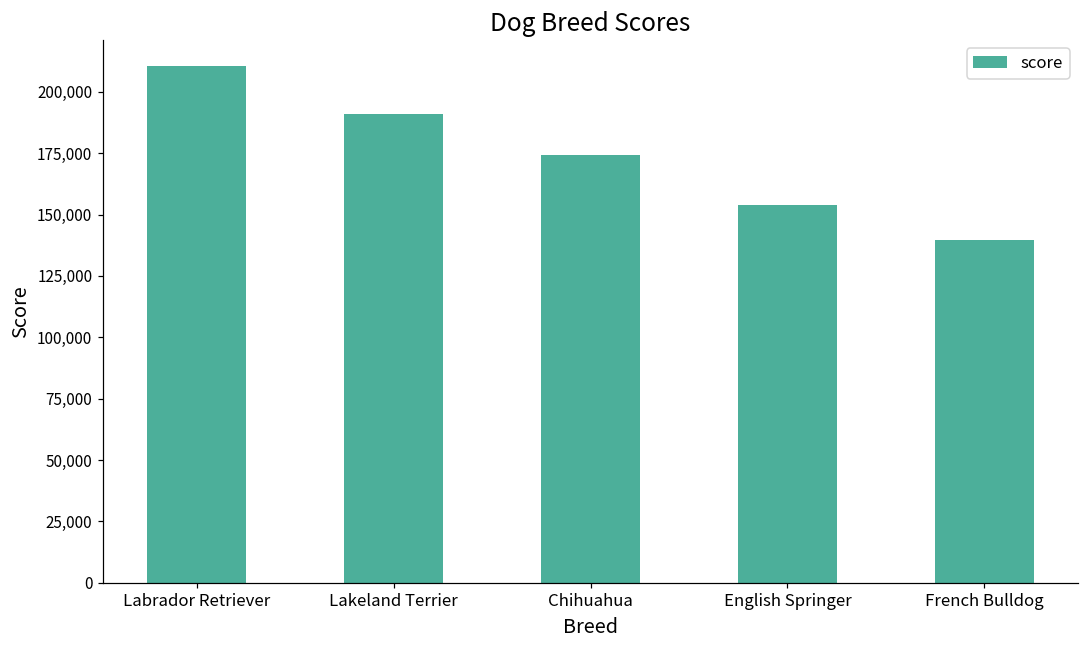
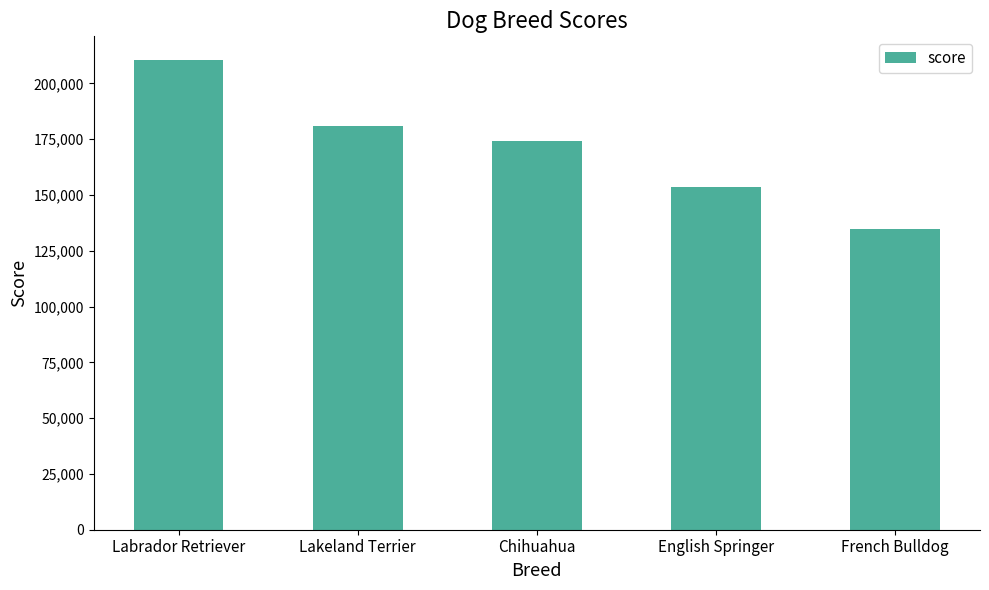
Lakeland Terrier: 191,000 -> 181,000
French Bulldog: 140,000 -> 135,000
